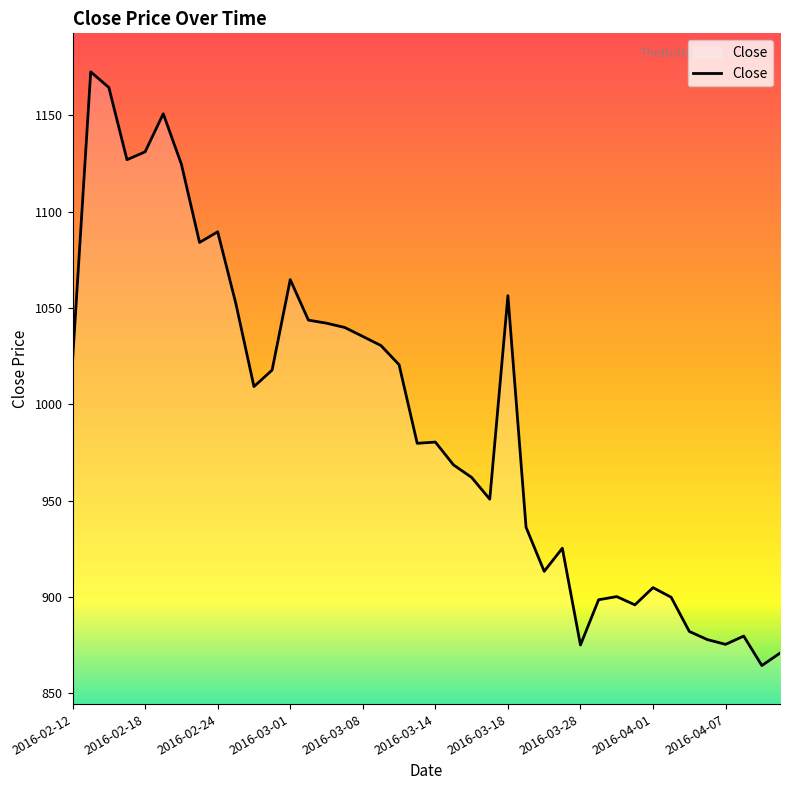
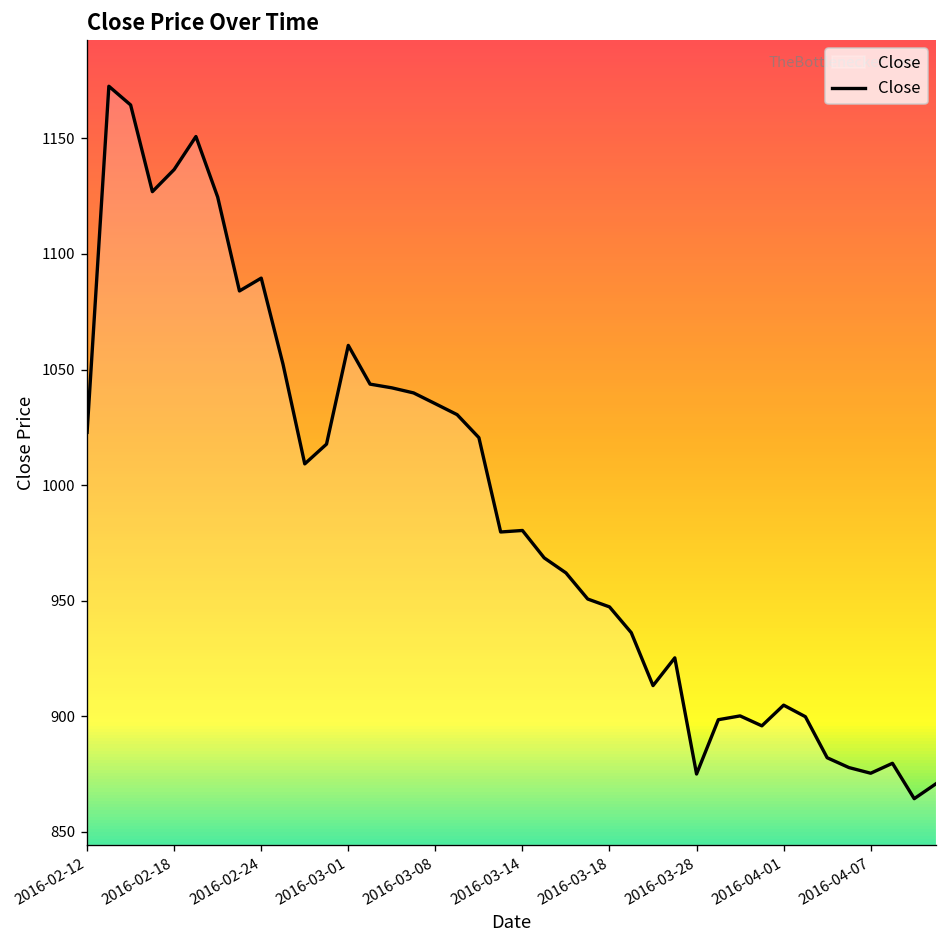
2016-02-18: 1131 -> 1137
2016-03-01: 1065 -> 1060
2016-03-18: 1056 -> 947
